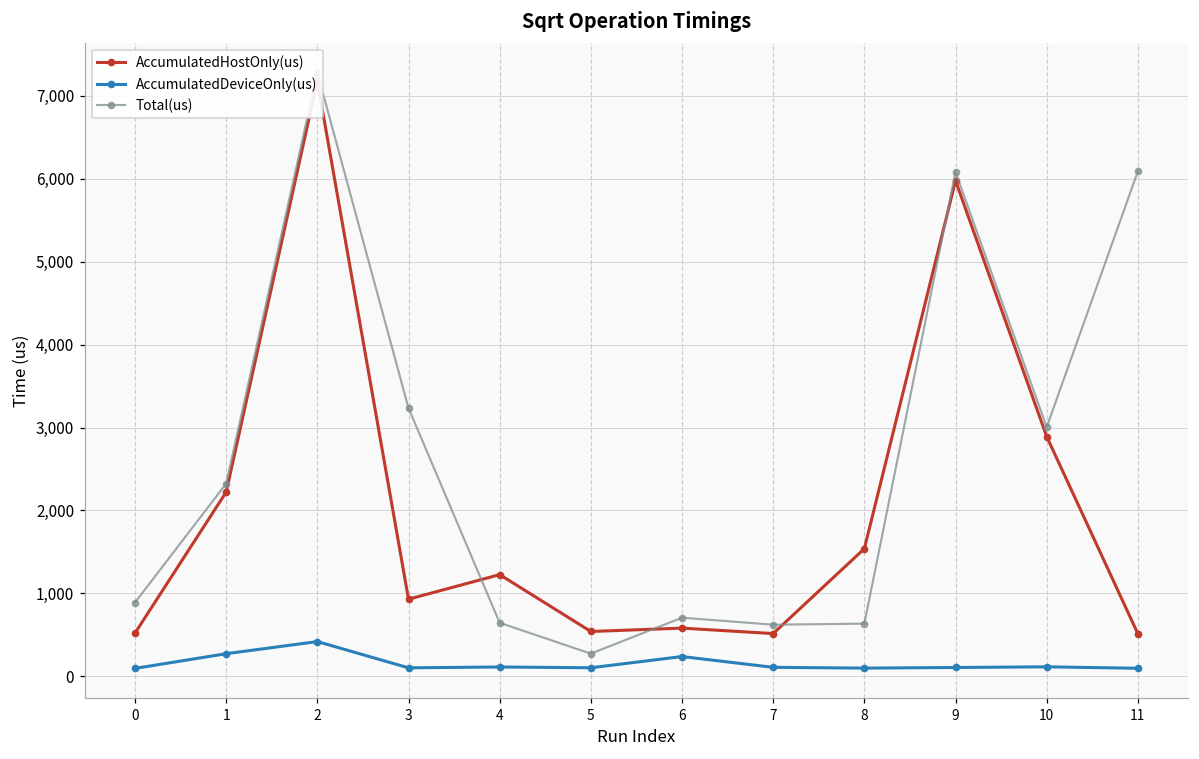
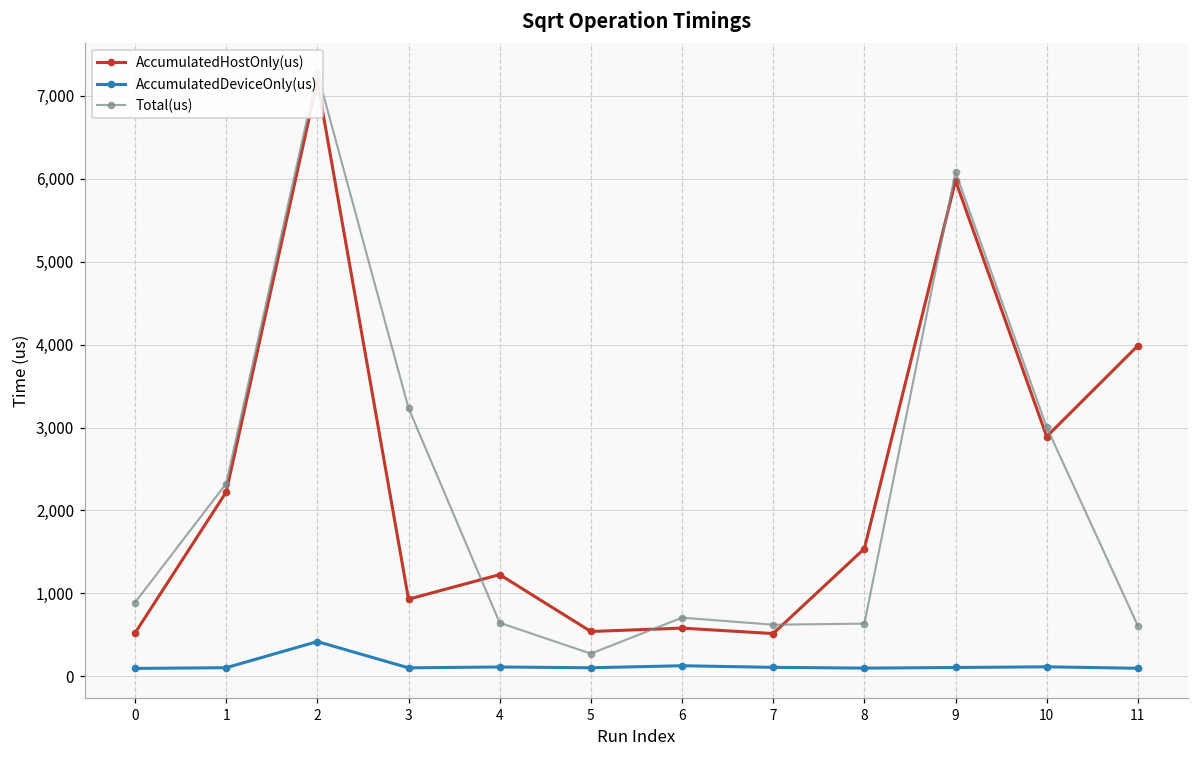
AccumulatedDeviceOnly(us), 1: 300 -> 100
AccumulatedDeviceOnly(us), 6: 200 -> 100
AccumulatedHostOnly(us), 11: 500 -> 4,000
Total(us), 11: 6,100 -> 600
